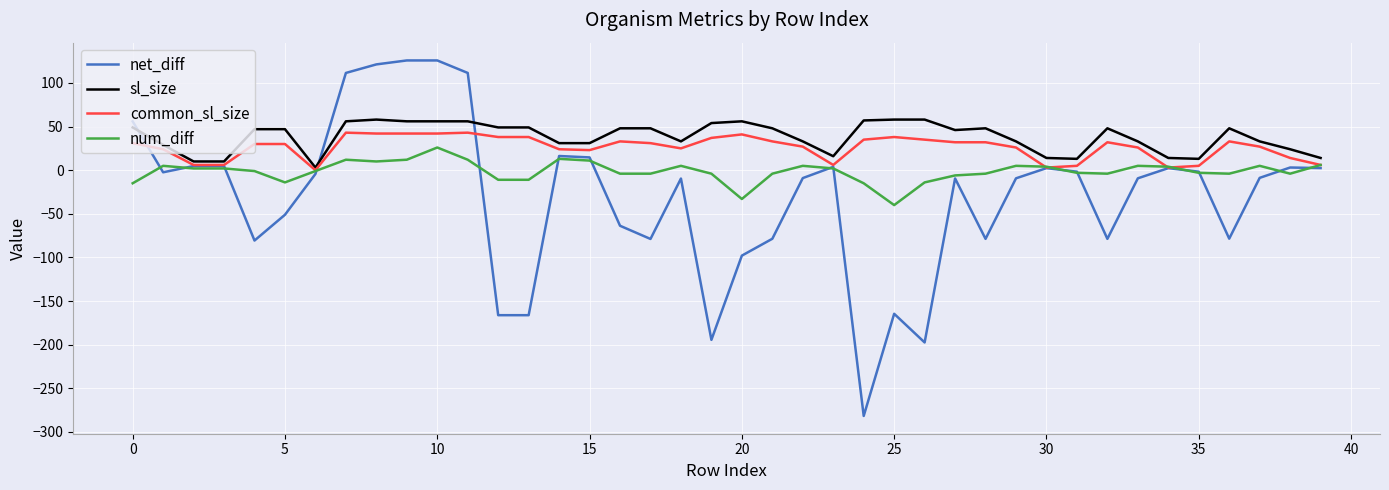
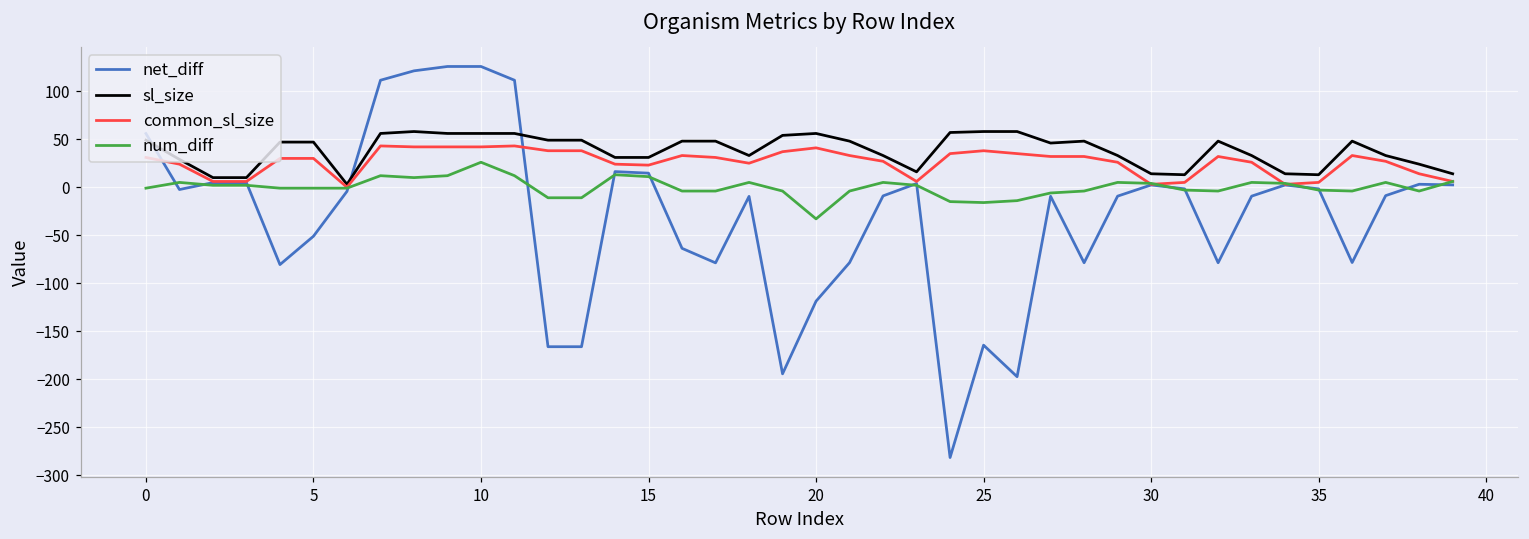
num_diff, 0: -20 -> 0
num_diff, 5: -10 -> 0
net_diff, 20: -100 -> -120
num_diff, 25: -40 -> -20
